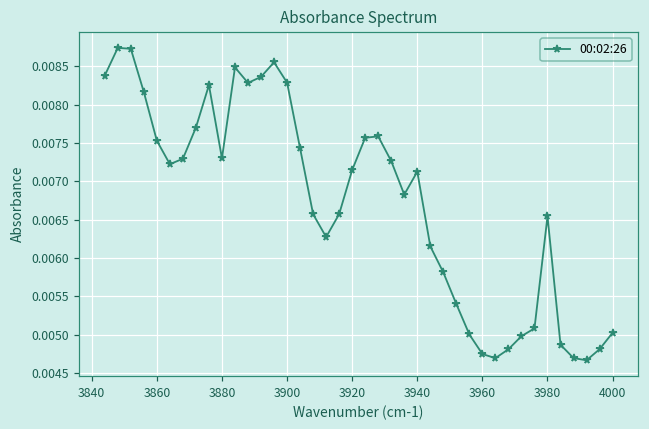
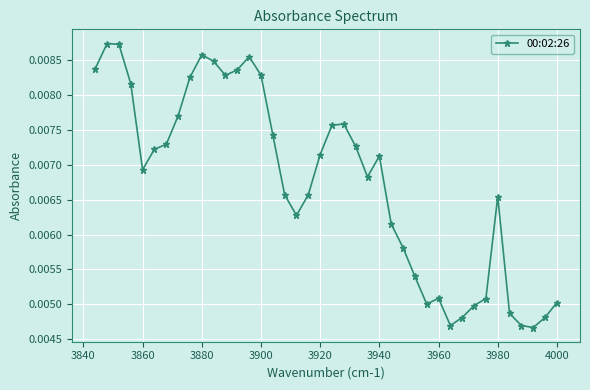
3860: 0.0075 -> 0.0069
3880: 0.0073 -> 0.0086
3960: 0.0047 -> 0.0051
